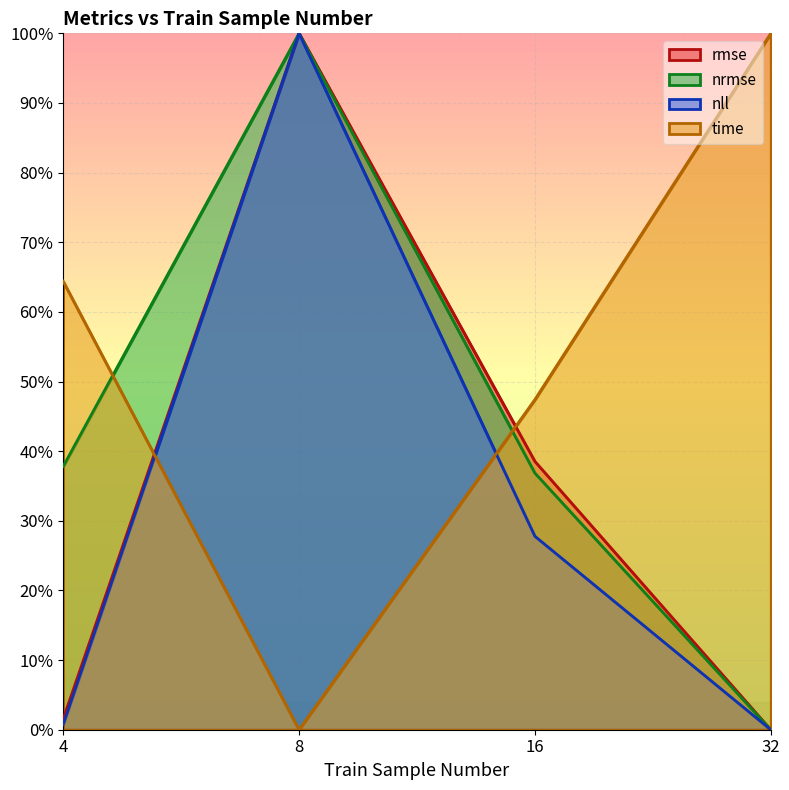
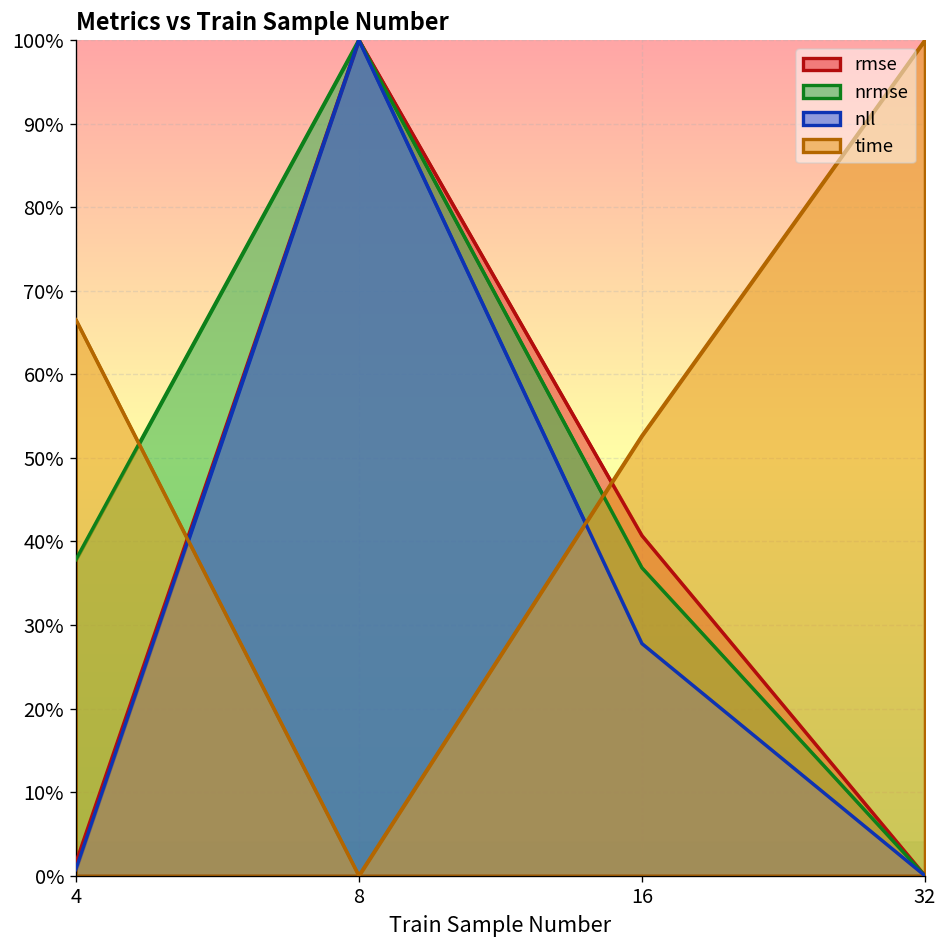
time, 4: 64% -> 67%
rmse, 16: 39% -> 41%
time, 16: 47% -> 53%
